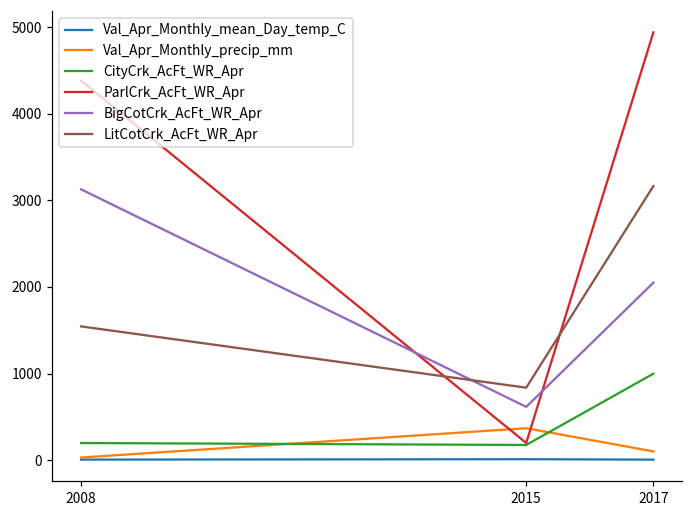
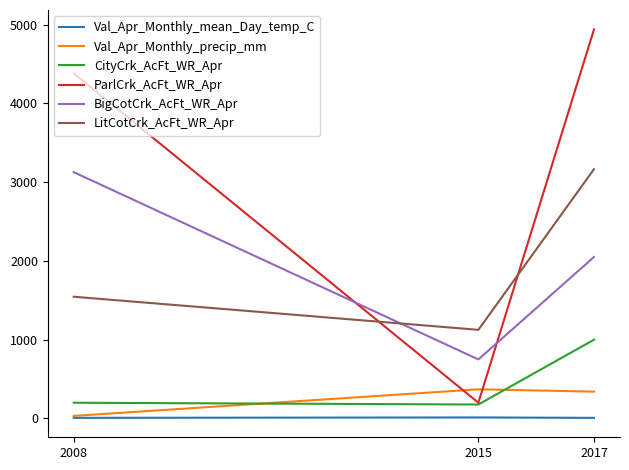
BigCotCrk_AcFt_WR_Apr, 2015: 600 -> 700
LitCotCrk_AcFt_WR_Apr, 2015: 800 -> 1100
Val_Apr_Monthly_precip_mm, 2017: 100 -> 300
